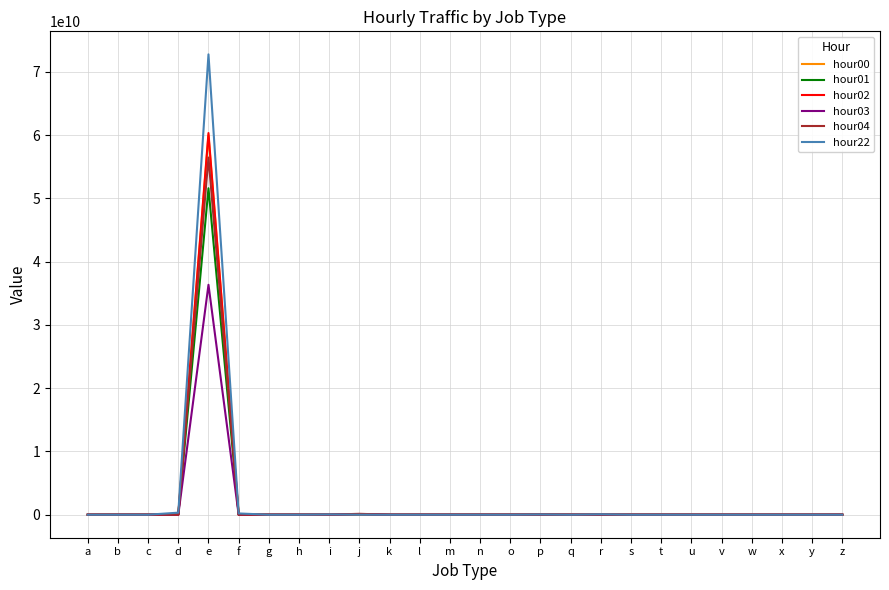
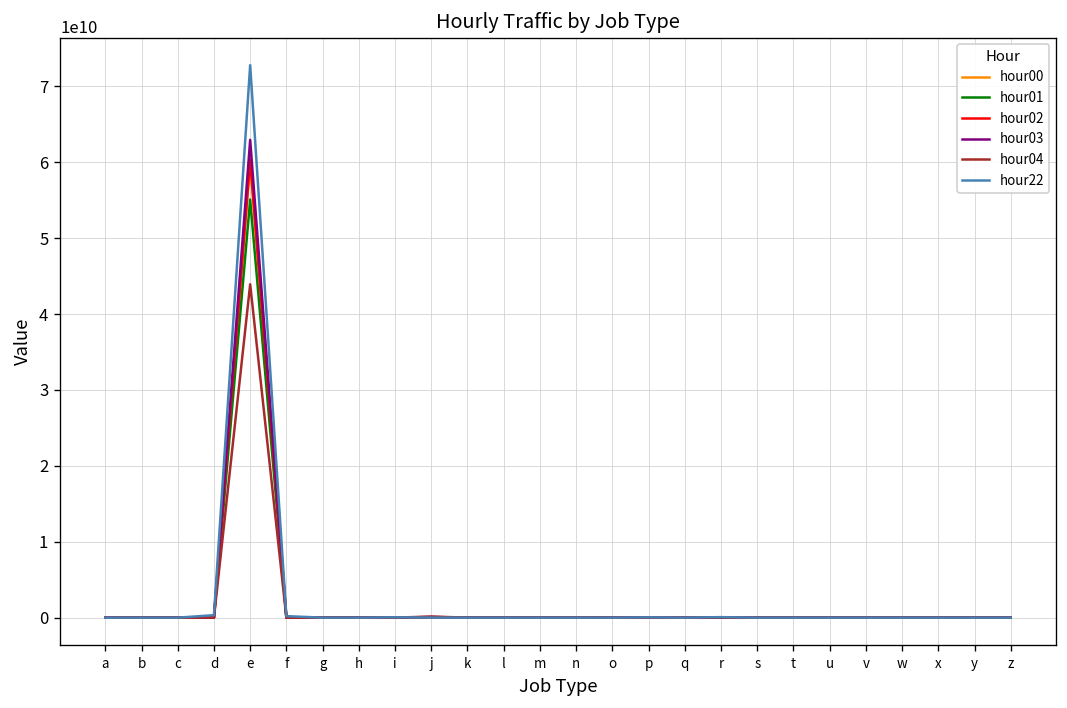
hour01, e: 52000000000 -> 55000000000
hour03, e: 36000000000 -> 63000000000
hour04, e: 56000000000 -> 44000000000
